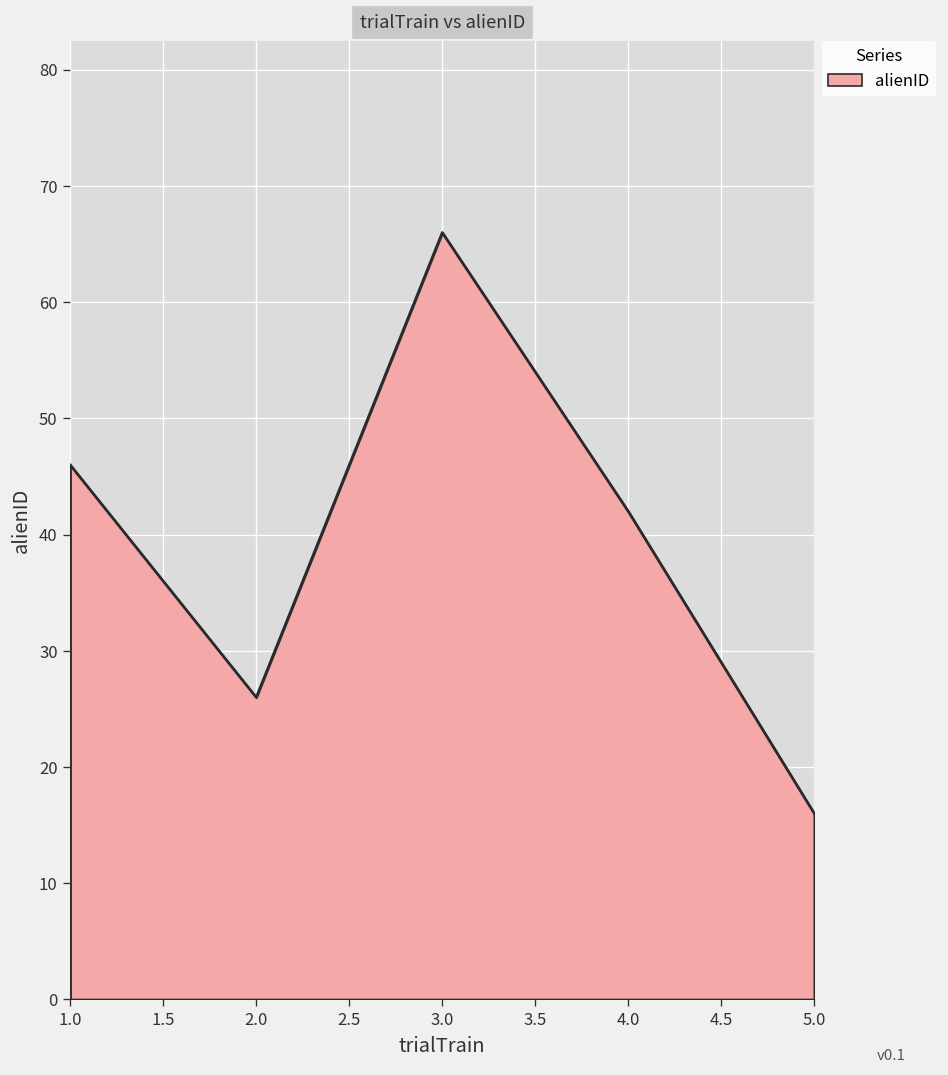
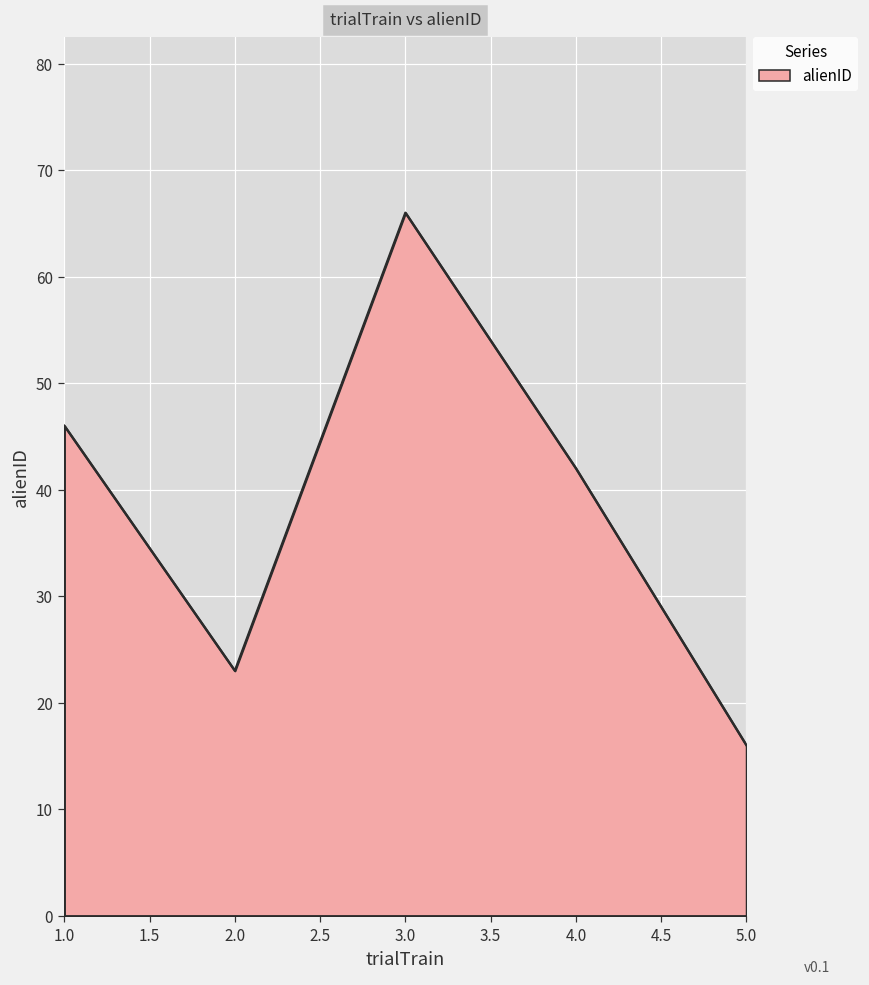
2.0: 26 -> 23
